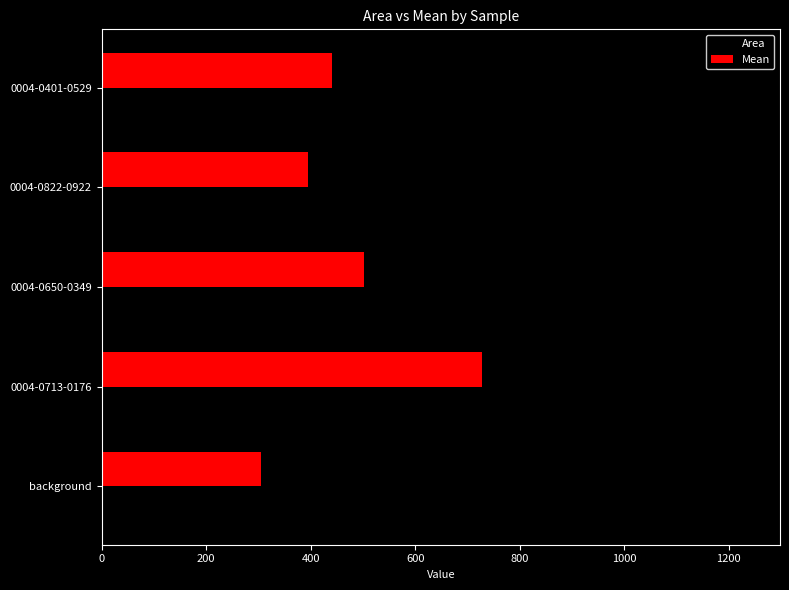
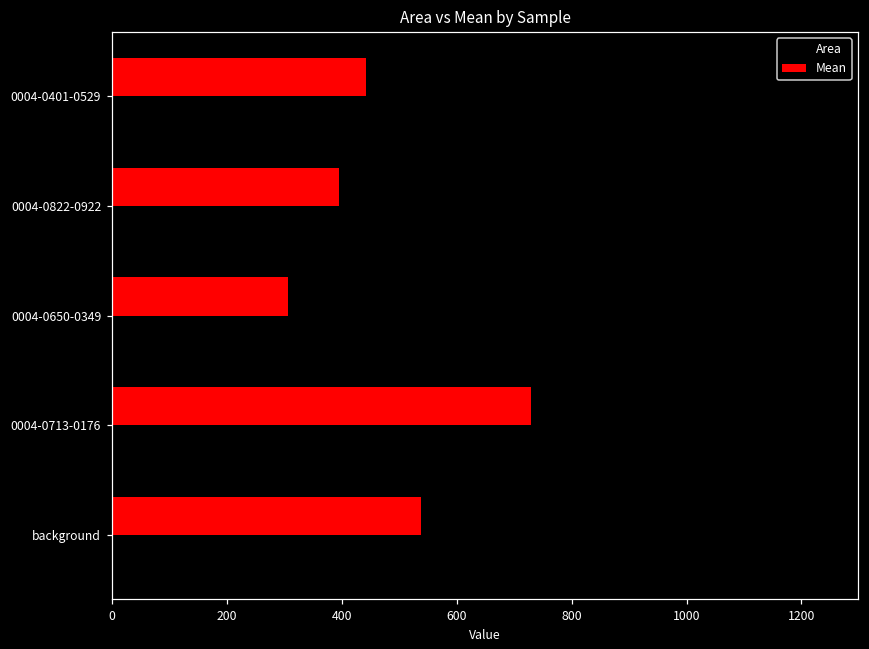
Mean, 0004-0650-0349: 500 -> 310
Mean, background: 300 -> 540
